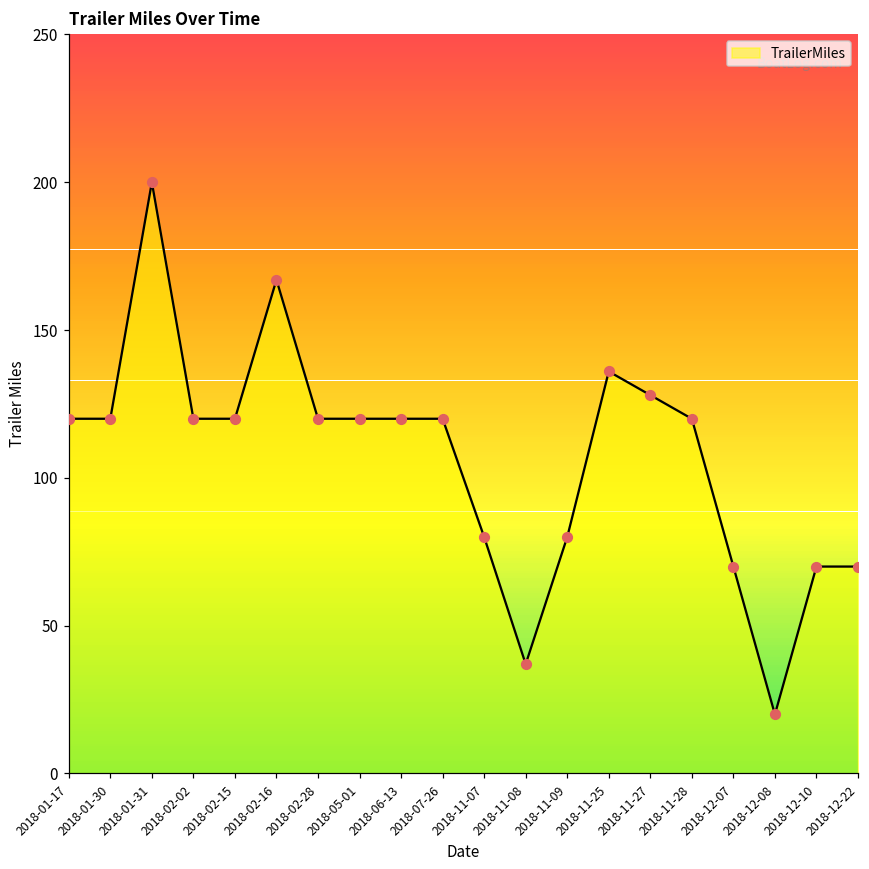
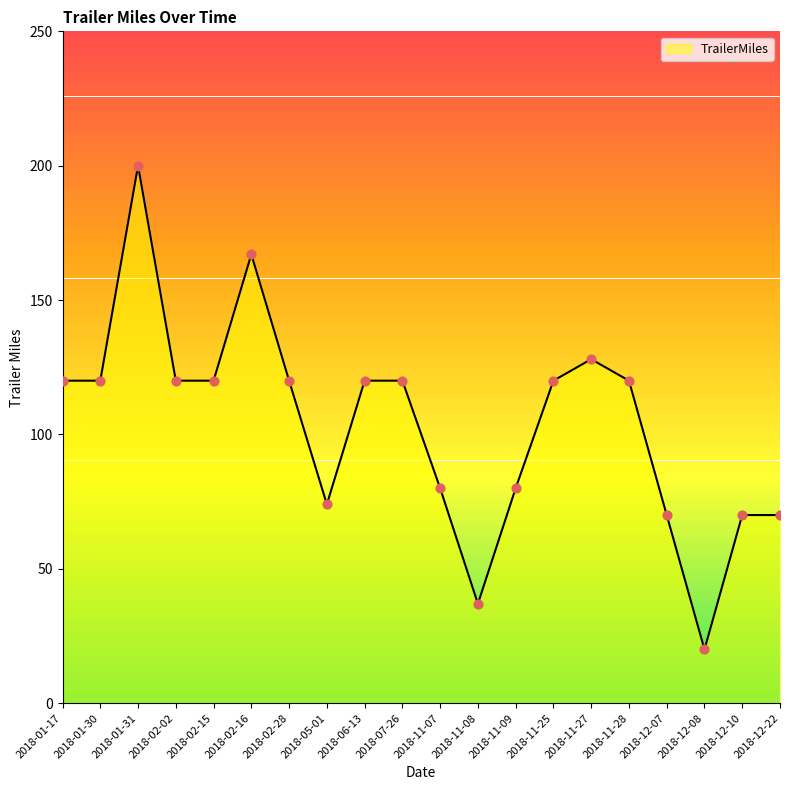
2018-05-01: 120 -> 74
2018-11-25: 136 -> 120
